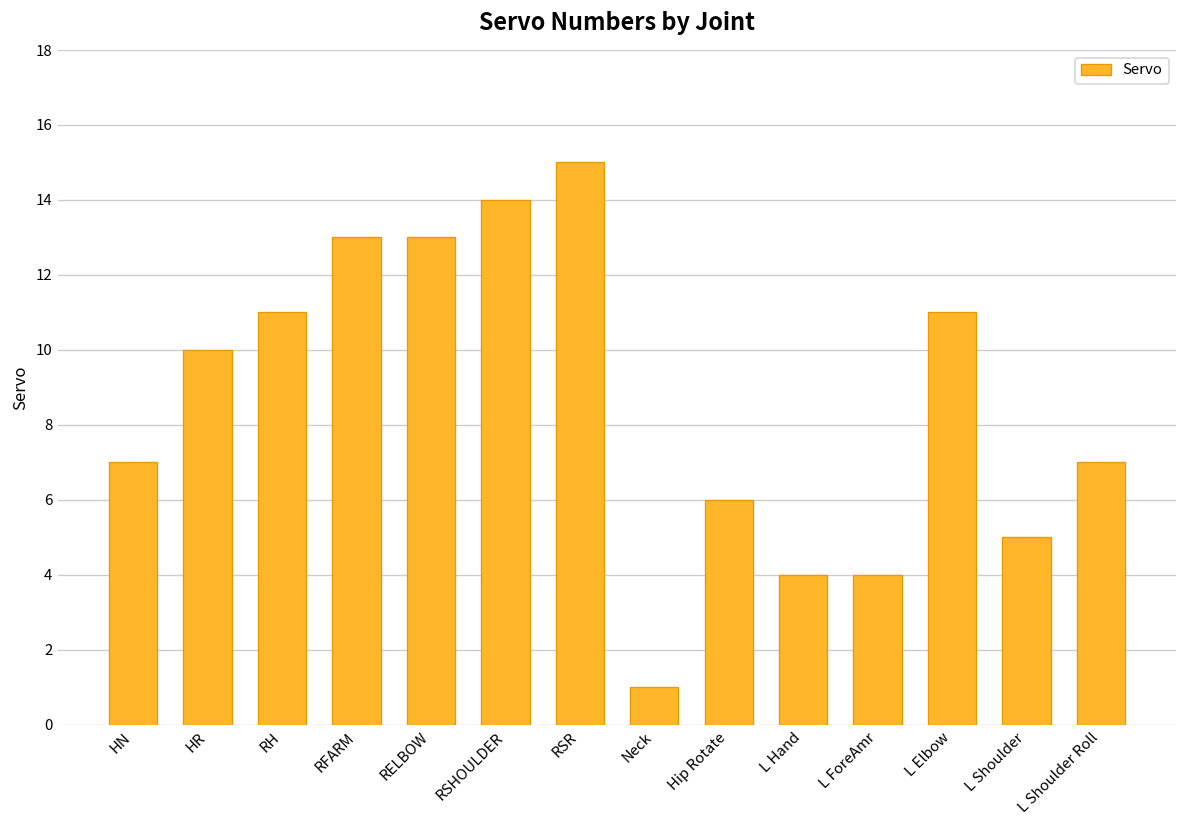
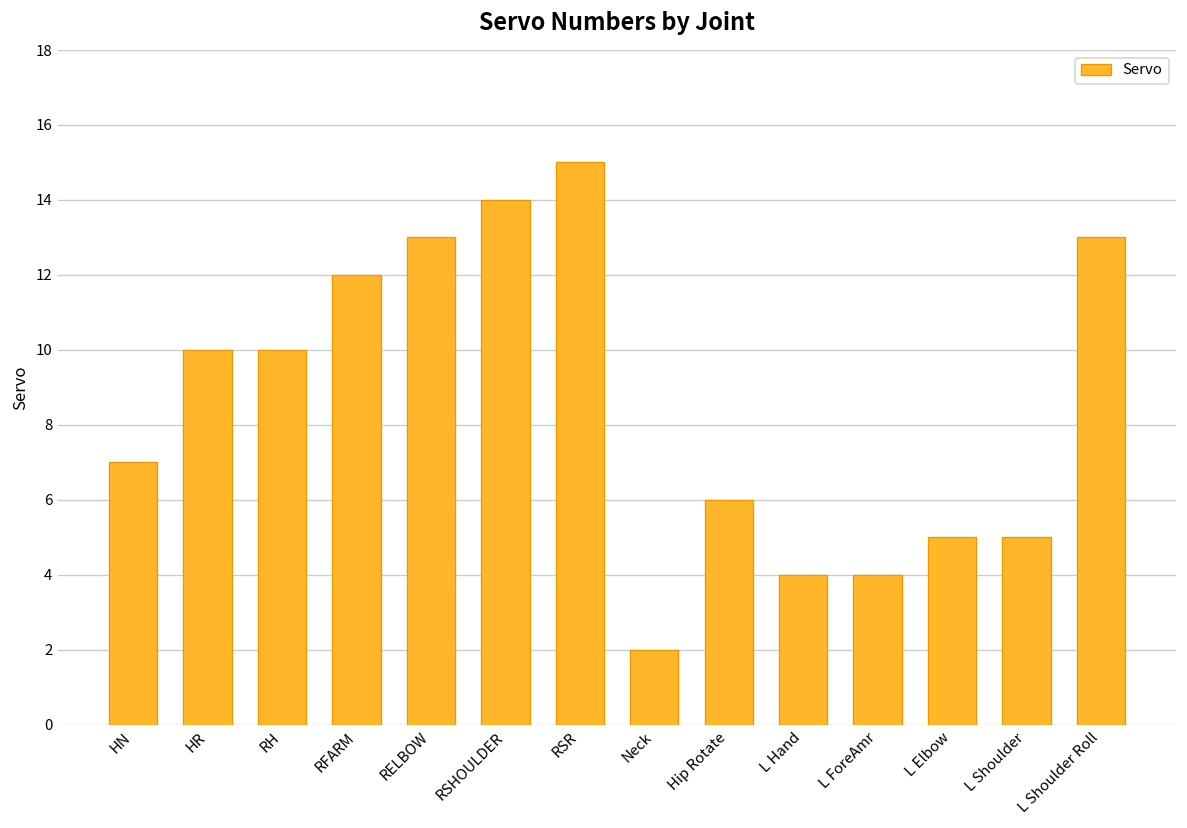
RH: 11 -> 10
RFARM: 13 -> 12
Neck: 1 -> 2
L Elbow: 11 -> 5
L Shoulder Roll: 7 -> 13
